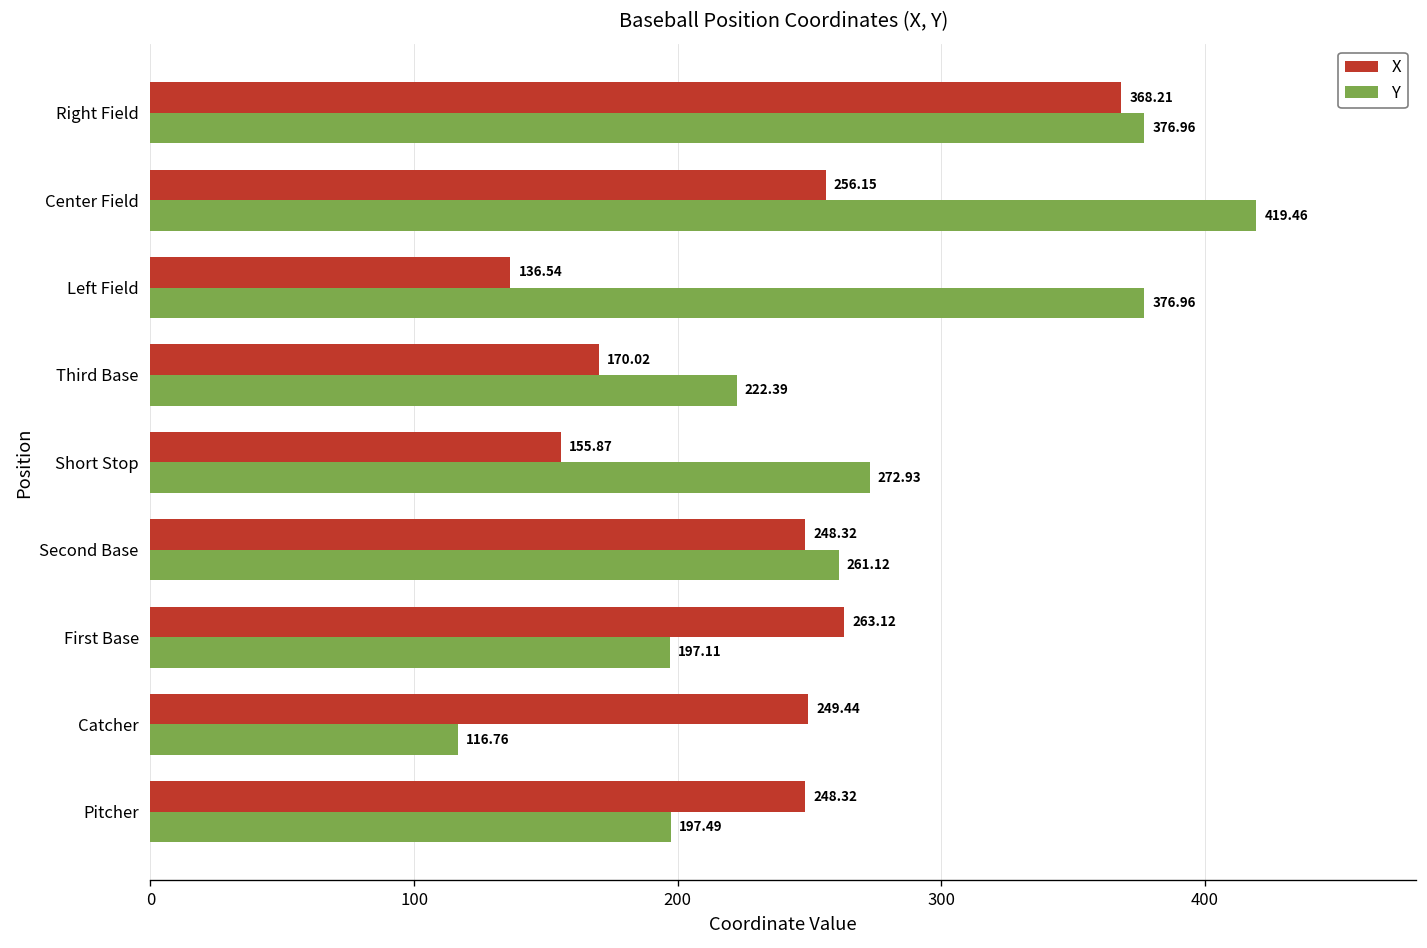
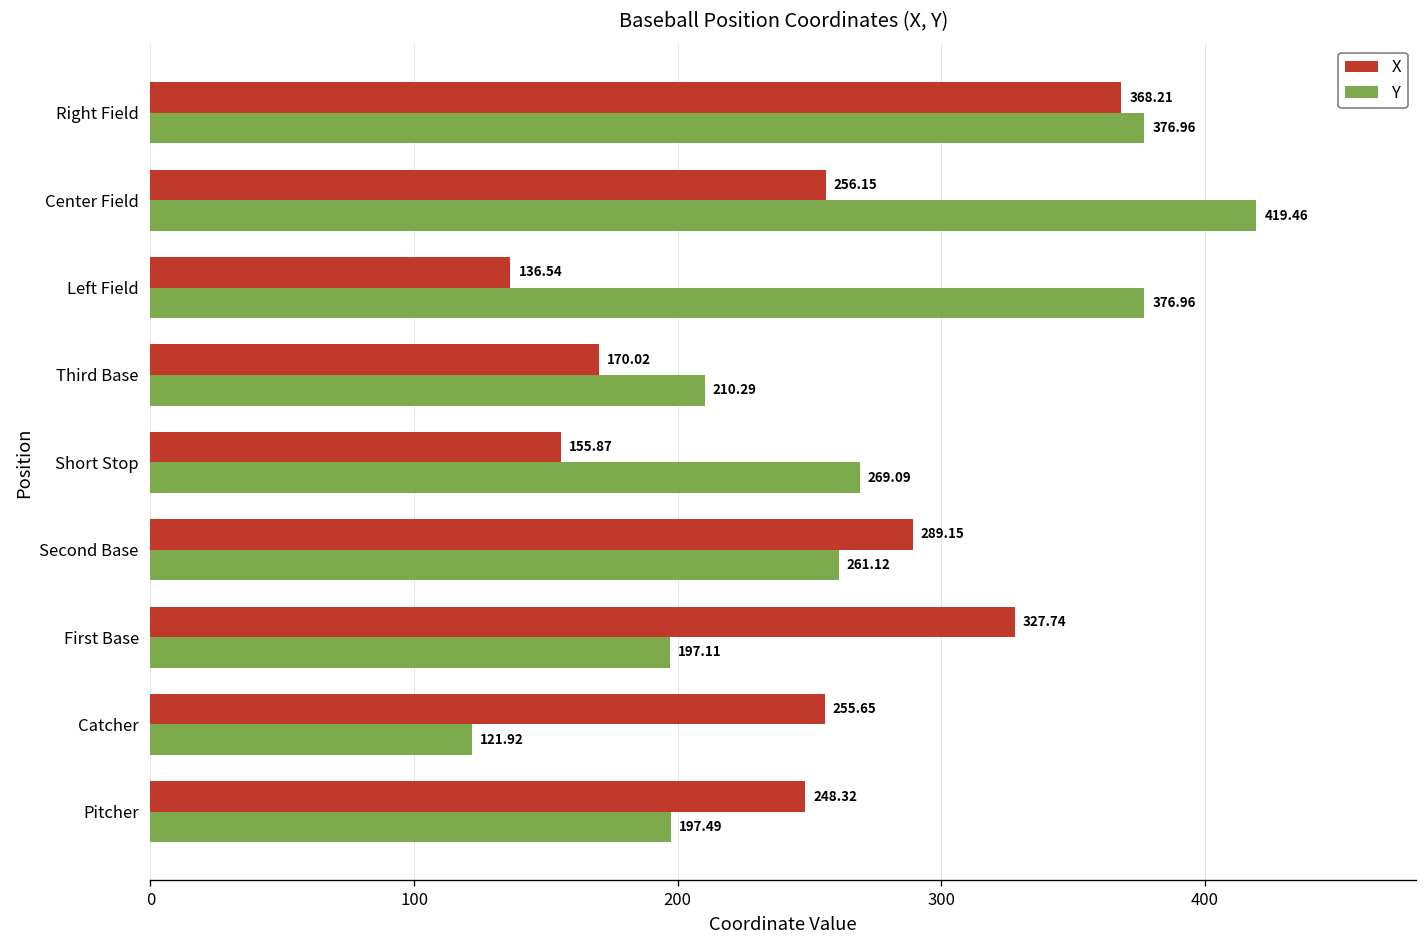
Y, Third Base: 222.39 -> 210.29
Y, Short Stop: 272.93 -> 269.09
X, Second Base: 248.32 -> 289.15
X, First Base: 263.12 -> 327.74
X, Catcher: 249.44 -> 255.65
Y, Catcher: 116.76 -> 121.92
